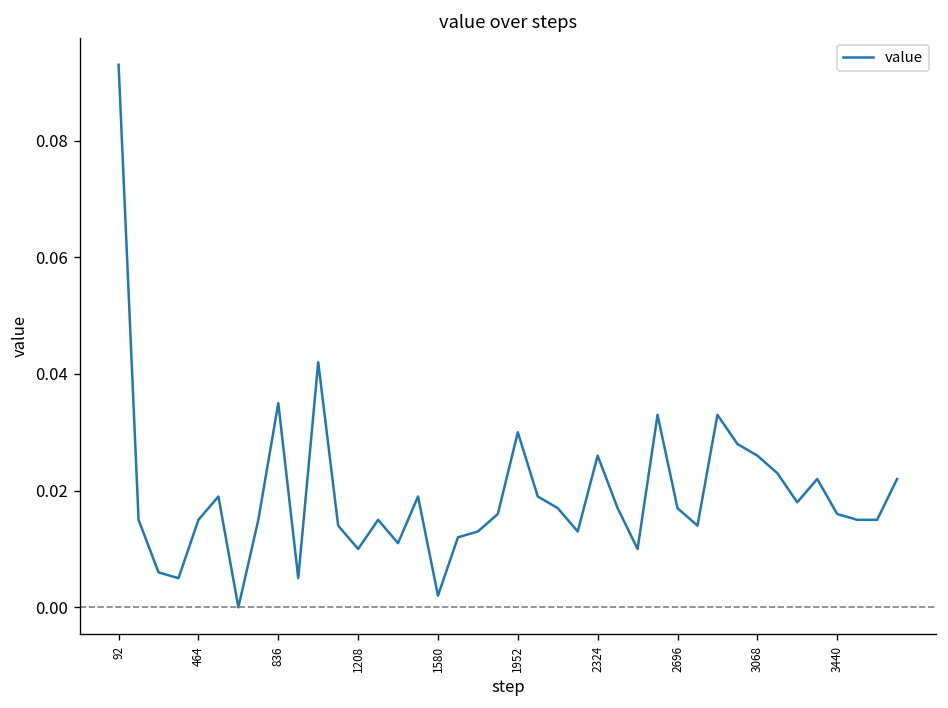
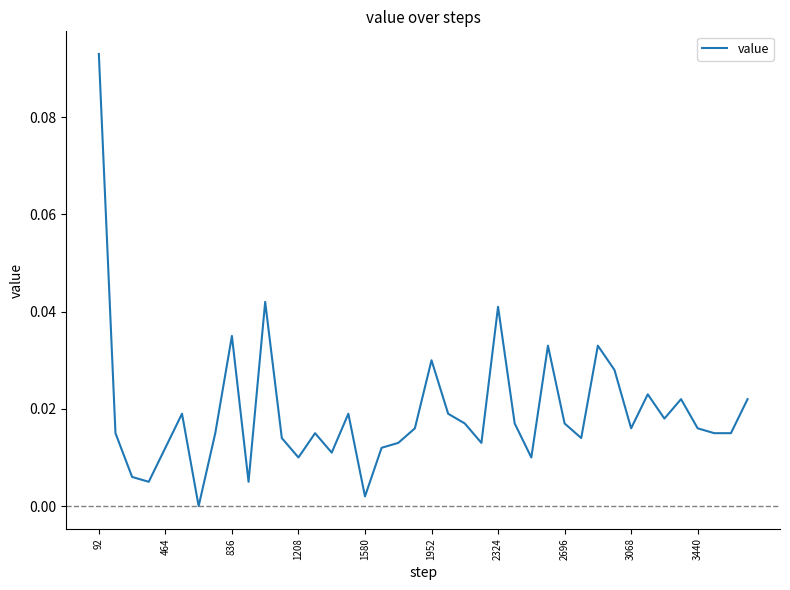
464: 0.015 -> 0.012
2324: 0.026 -> 0.041
3068: 0.026 -> 0.016
